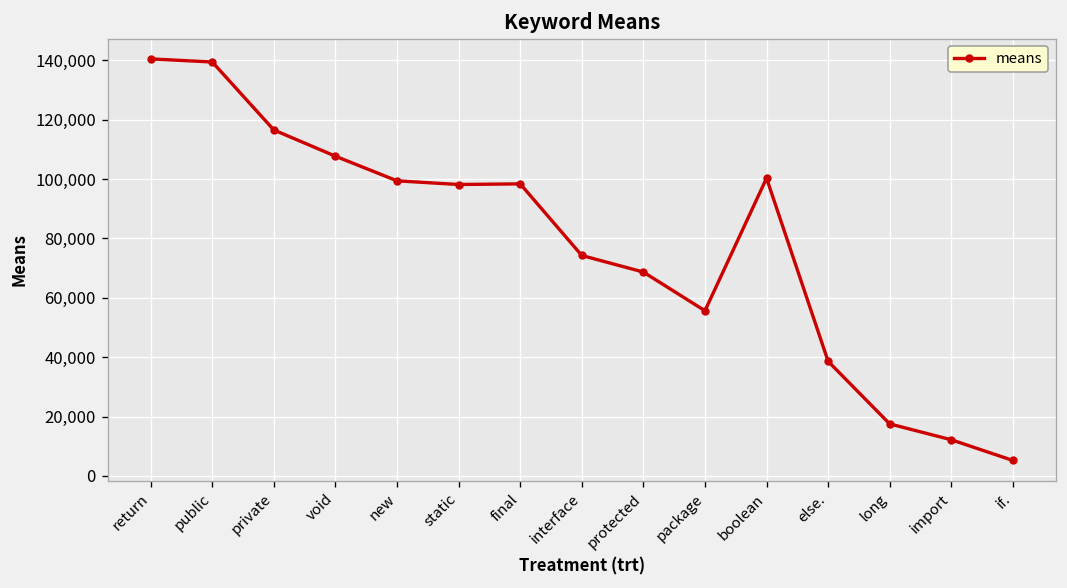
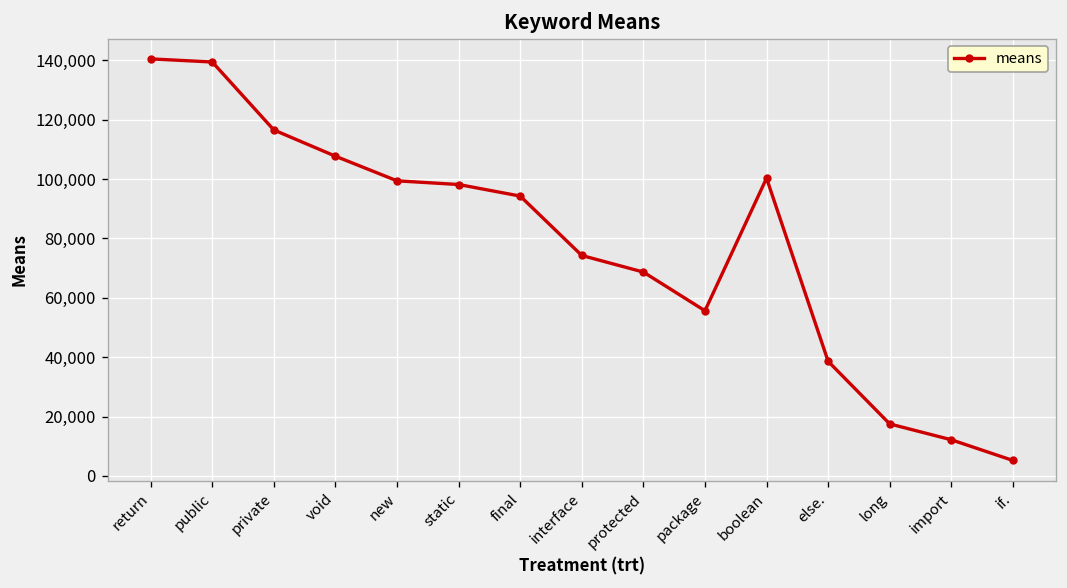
final: 98,000 -> 94,000
